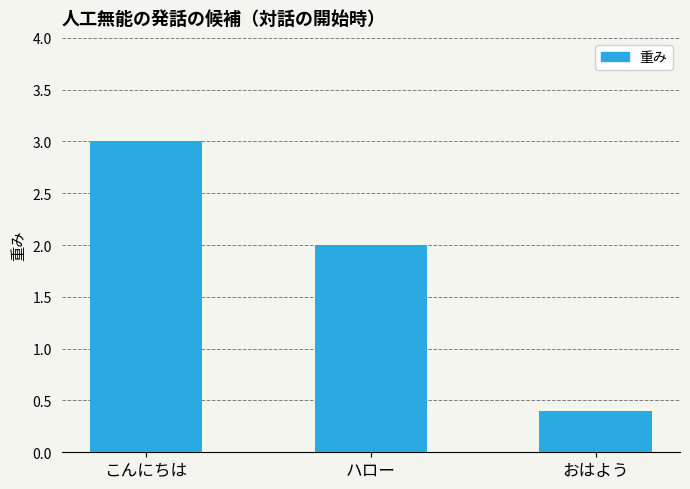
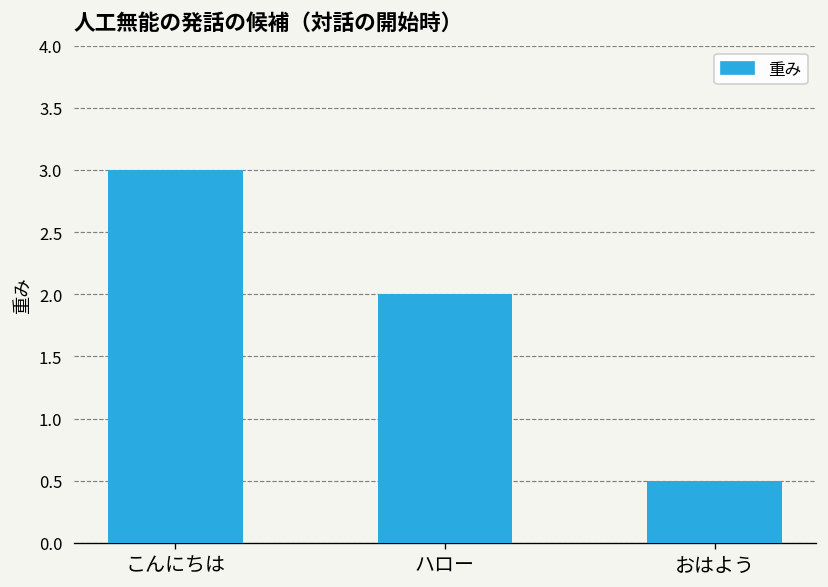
おはよう: 0.4 -> 0.5
